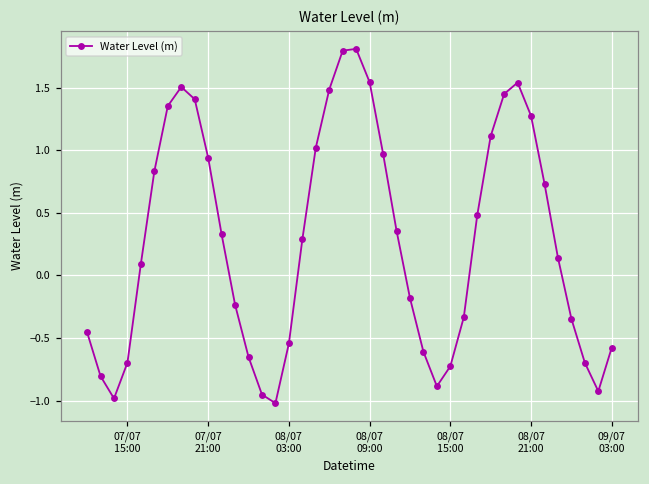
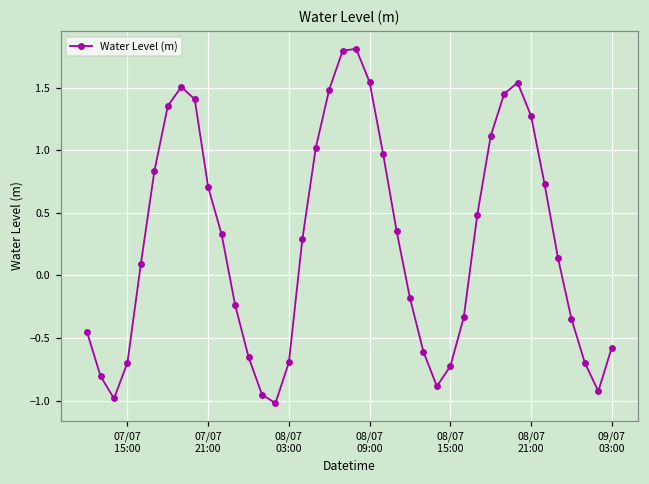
07/07 21:00: 0.94 -> 0.71
08/07 03:00: -0.54 -> -0.69
